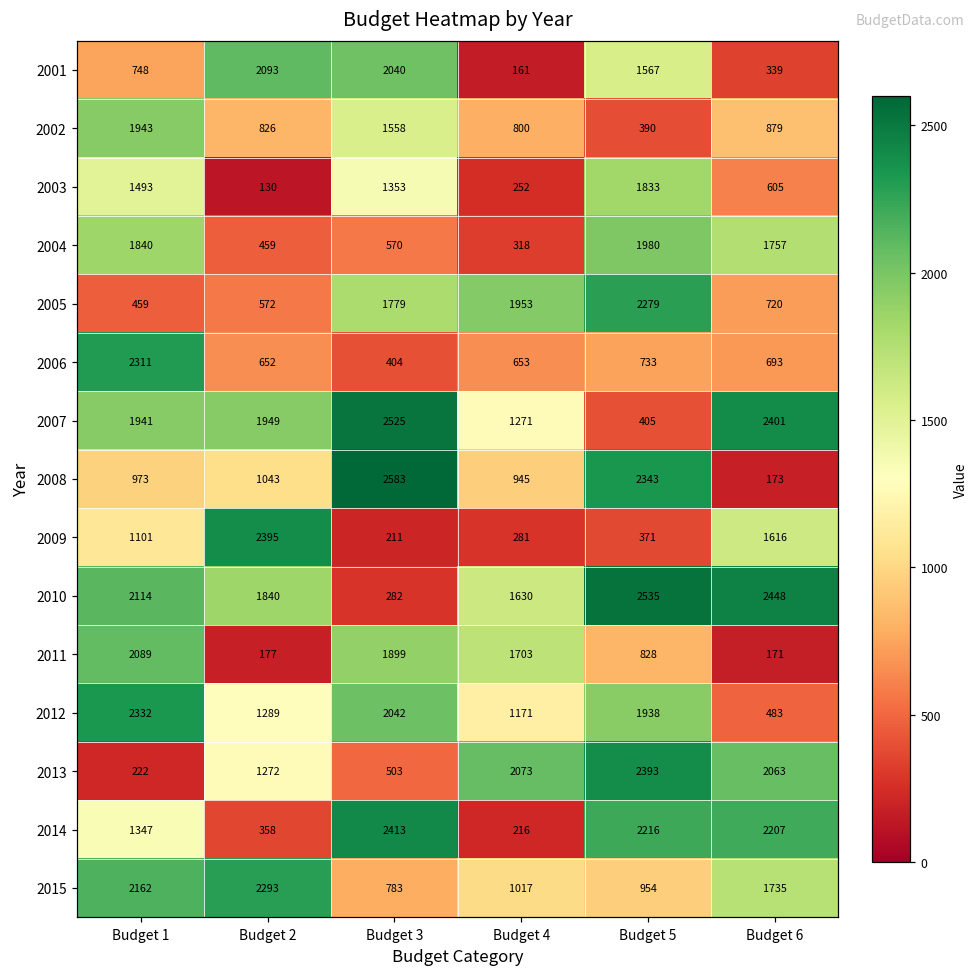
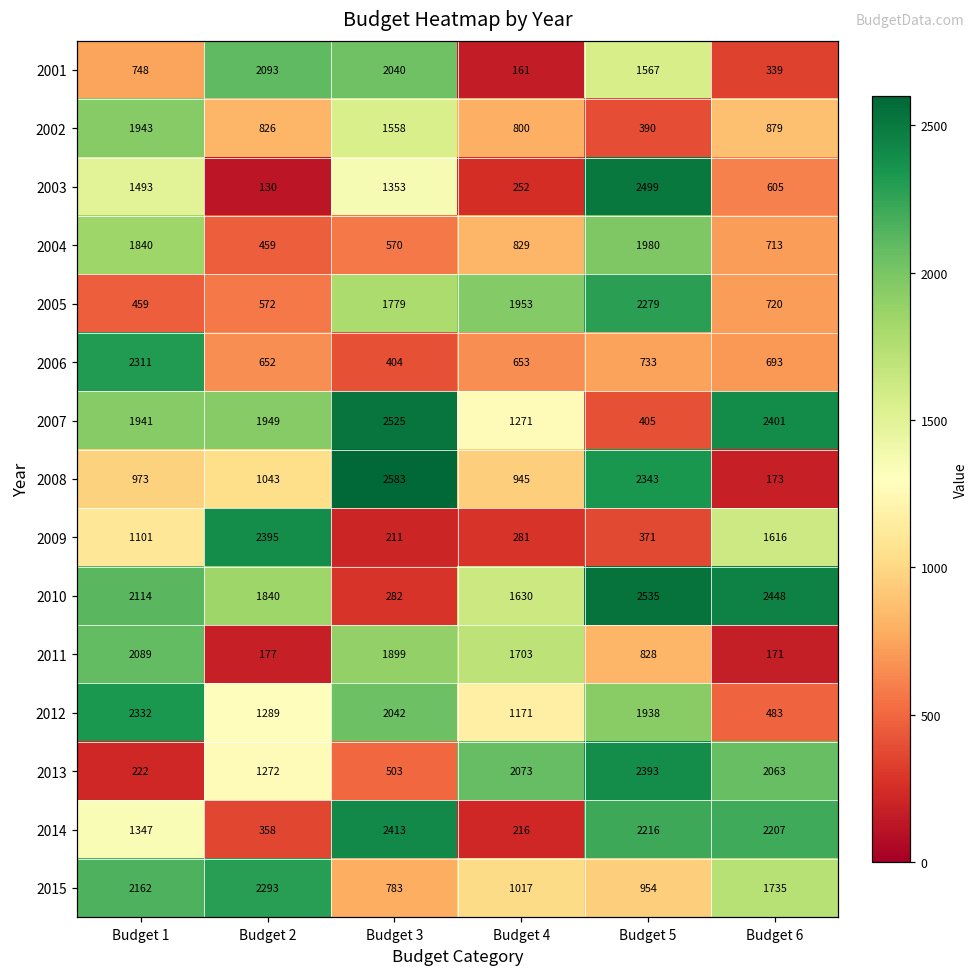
2003, Budget 5: 1833 -> 2499
2004, Budget 4: 318 -> 829
2004, Budget 6: 1757 -> 713
